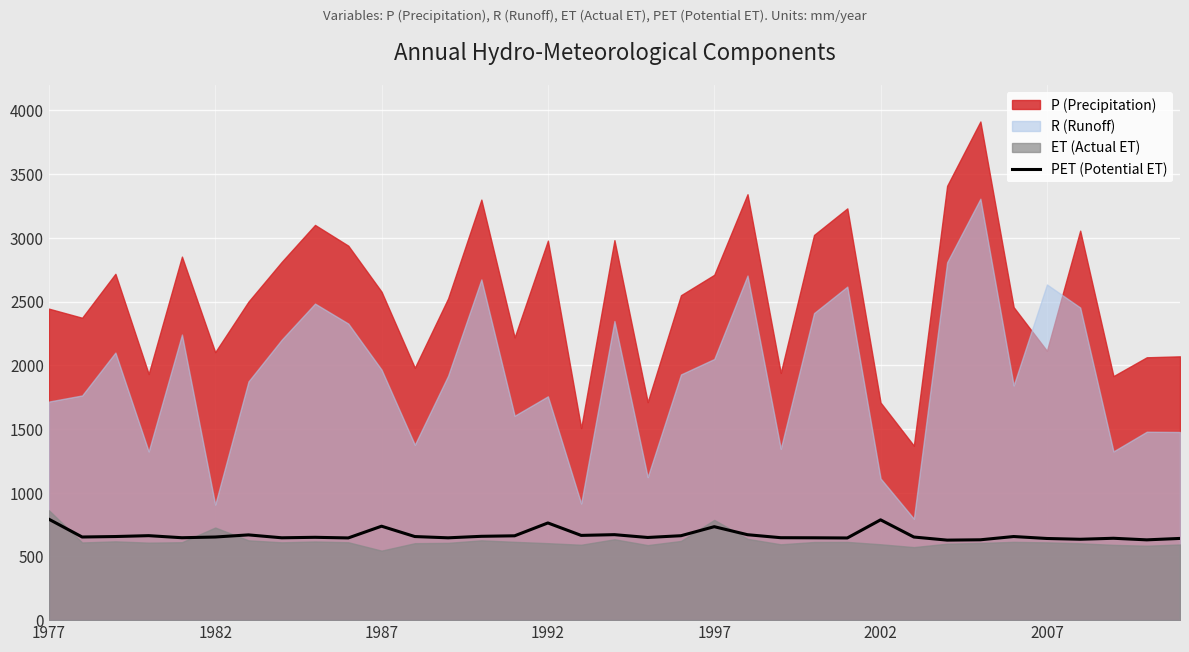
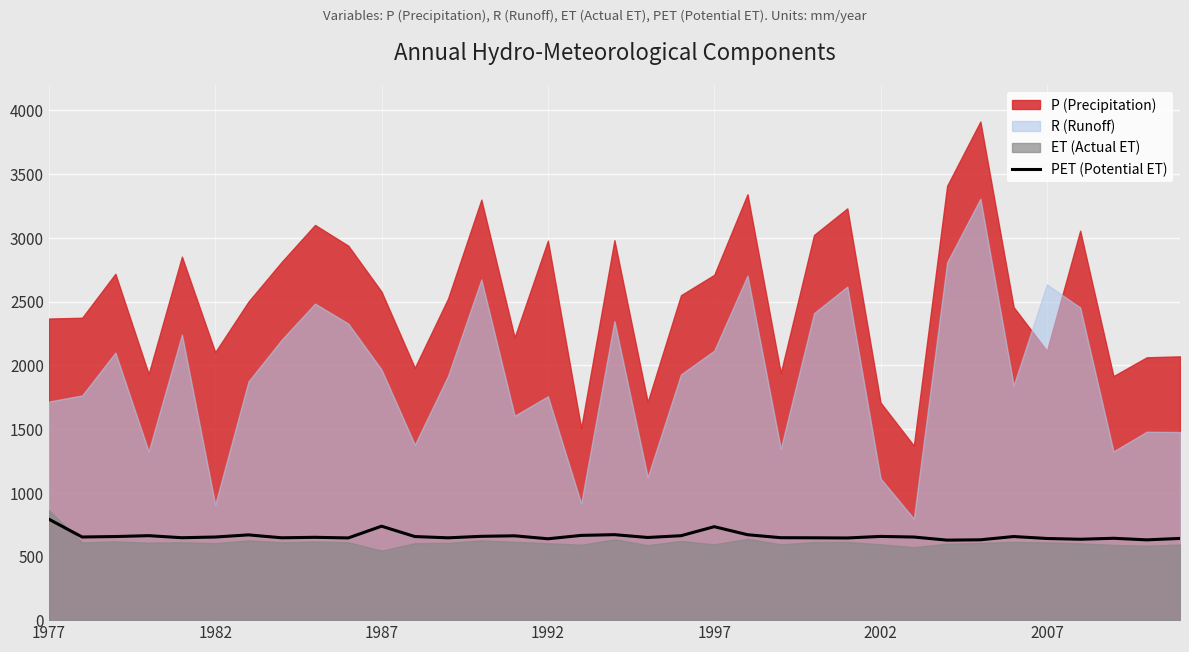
P (Precipitation), 1977: 2440 -> 2370
ET (Actual ET), 1982: 730 -> 600
PET (Potential ET), 1992: 760 -> 640
R (Runoff), 1997: 2050 -> 2120
ET (Actual ET), 1997: 790 -> 600
PET (Potential ET), 2002: 790 -> 660
